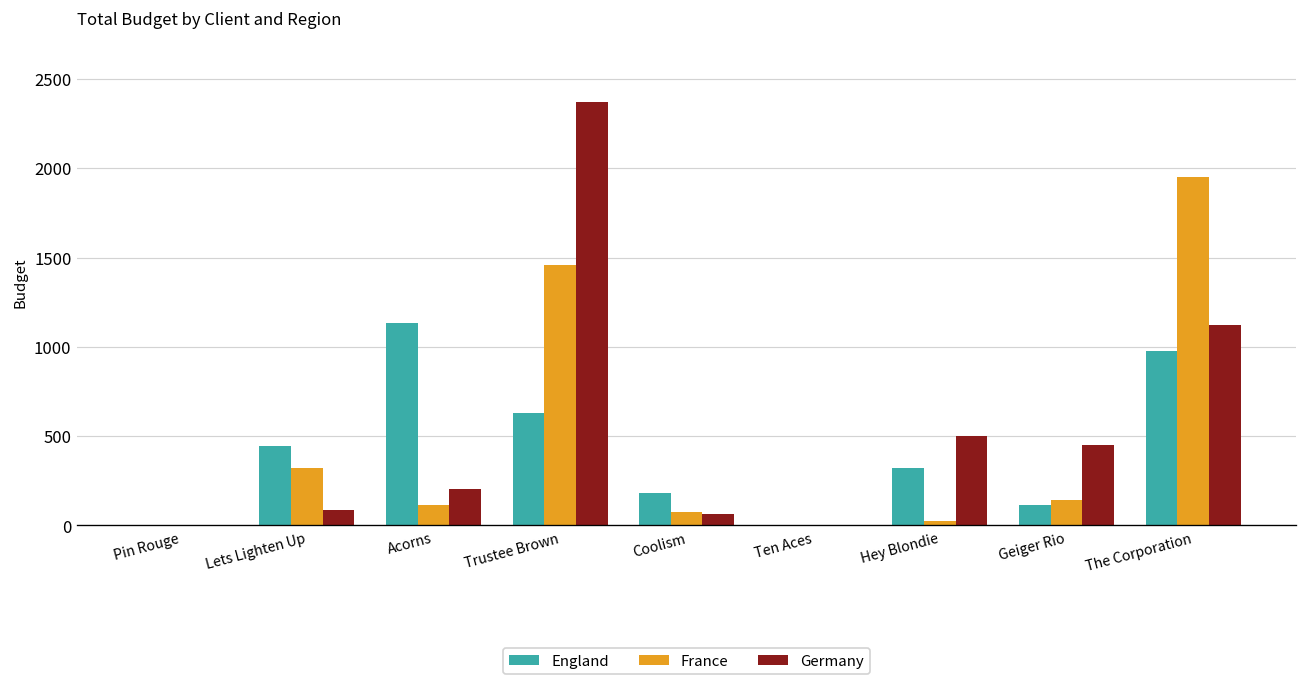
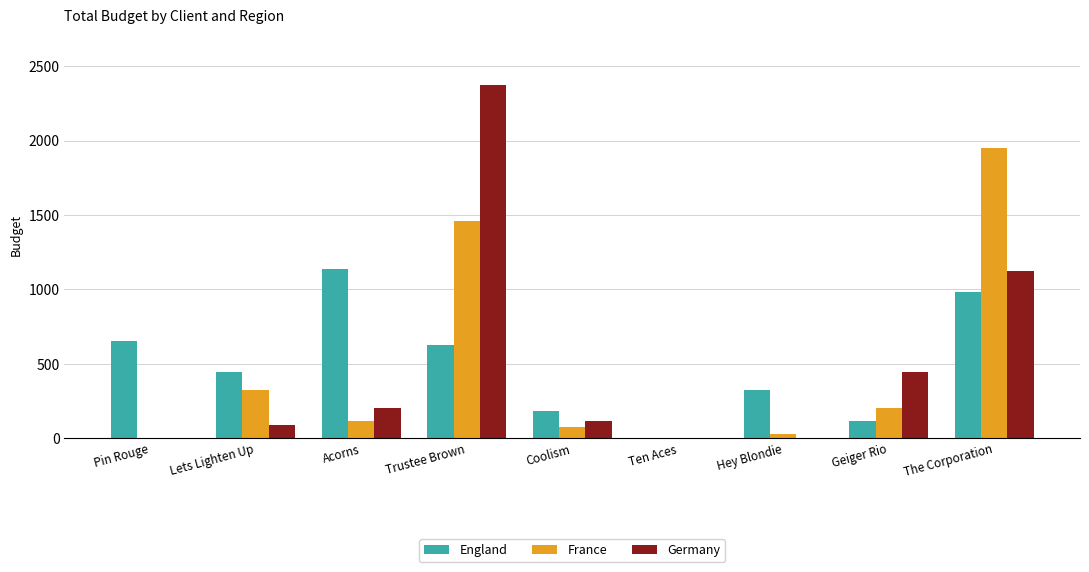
England, Pin Rouge: 0 -> 650
Germany, Coolism: 60 -> 120
Germany, Hey Blondie: 500 -> 0
France, Geiger Rio: 140 -> 200
